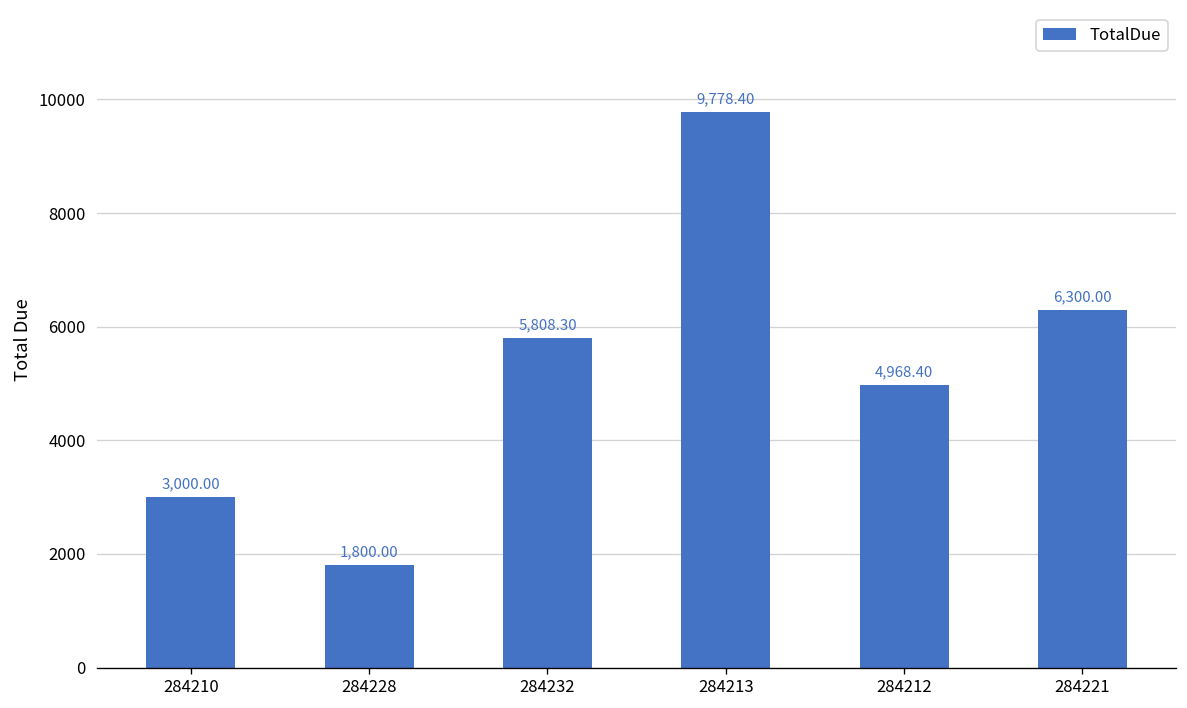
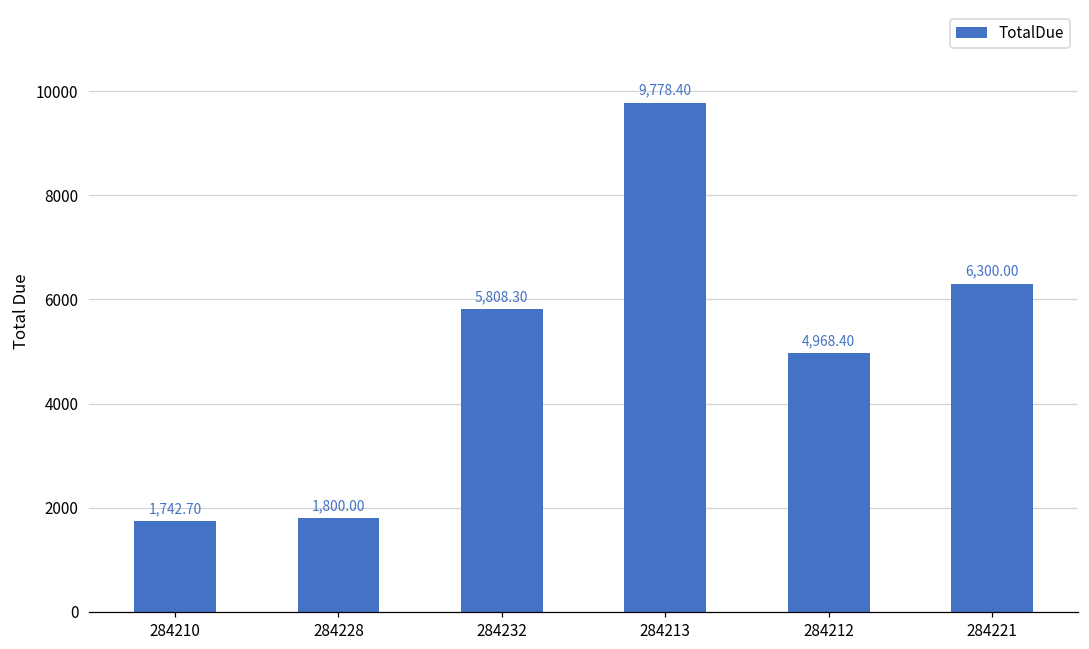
284210: 3,000.00 -> 1,742.70
